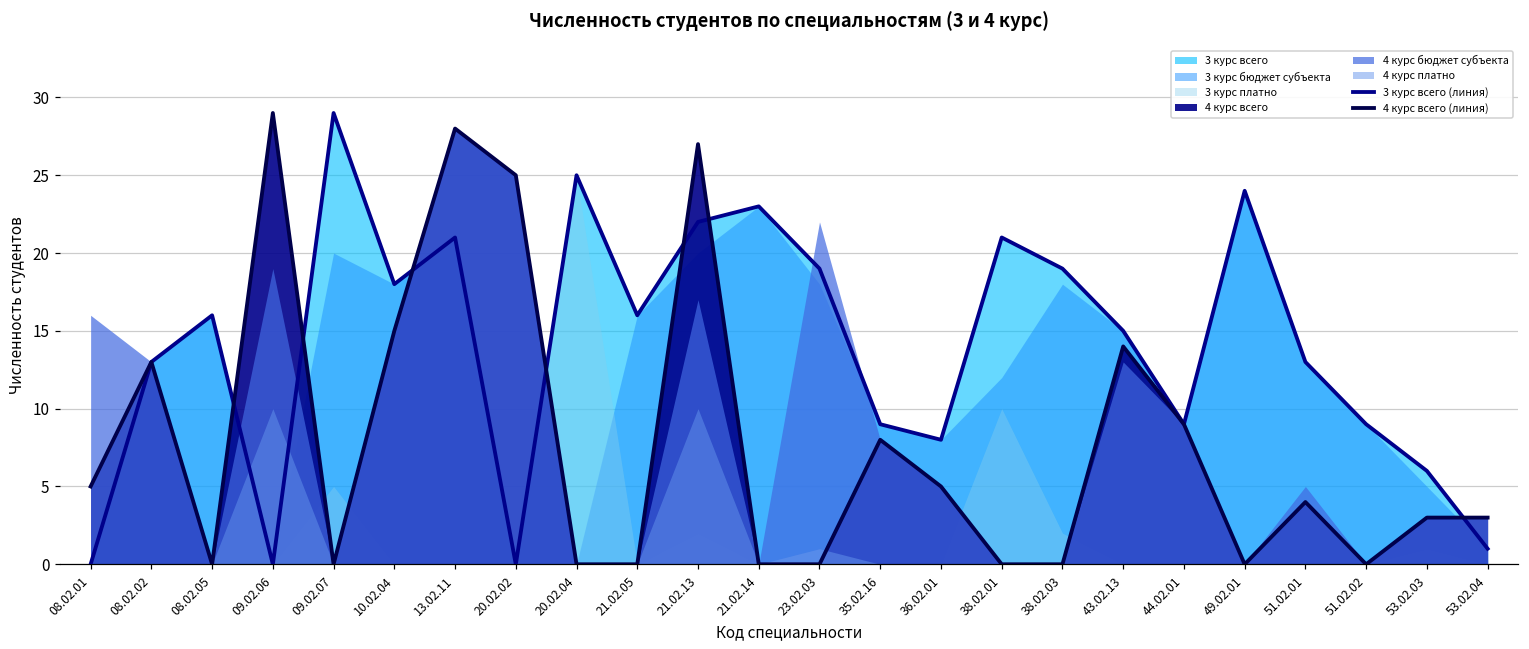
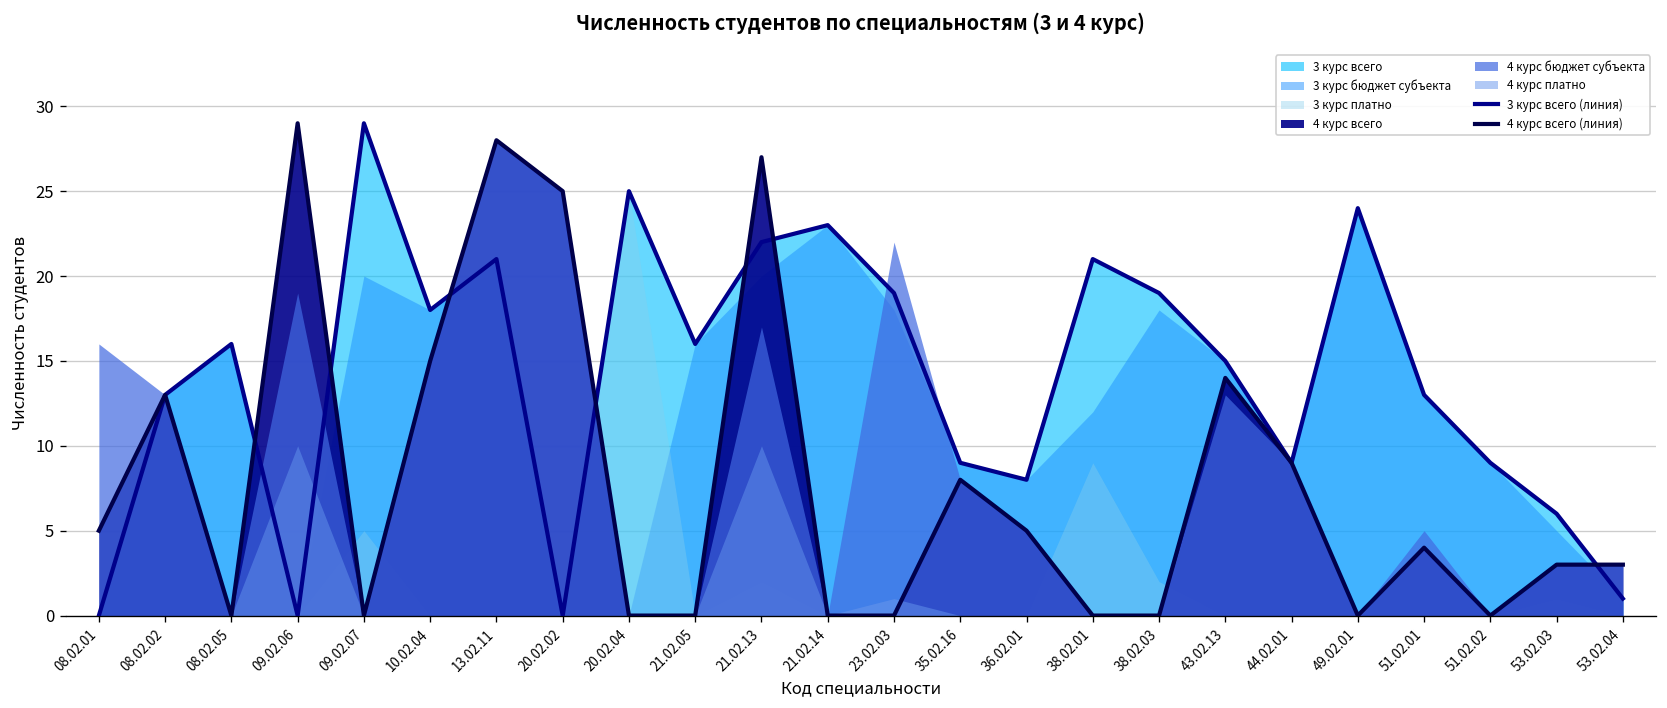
3 курс платно, 38.02.01: 10 -> 9
